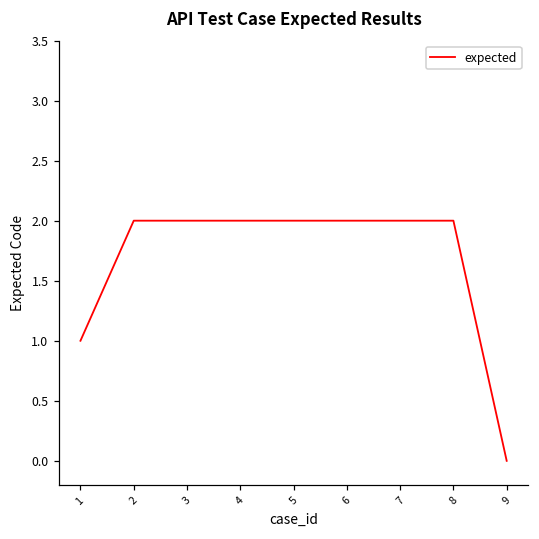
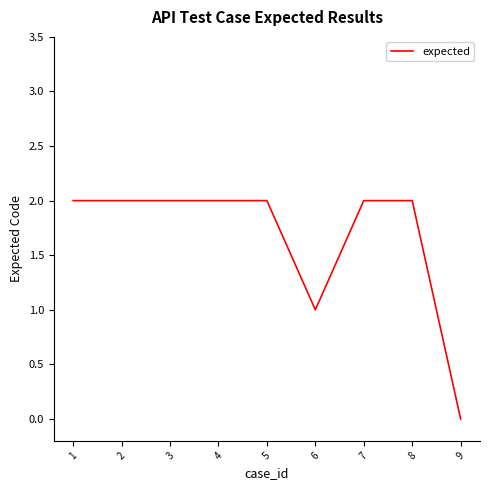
1: 1 -> 2
6: 2 -> 1
